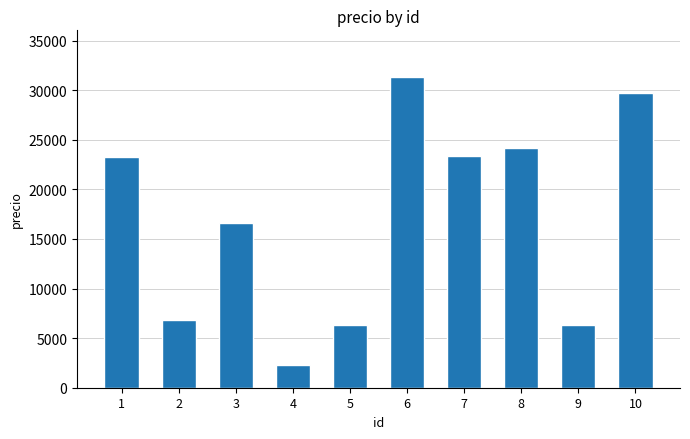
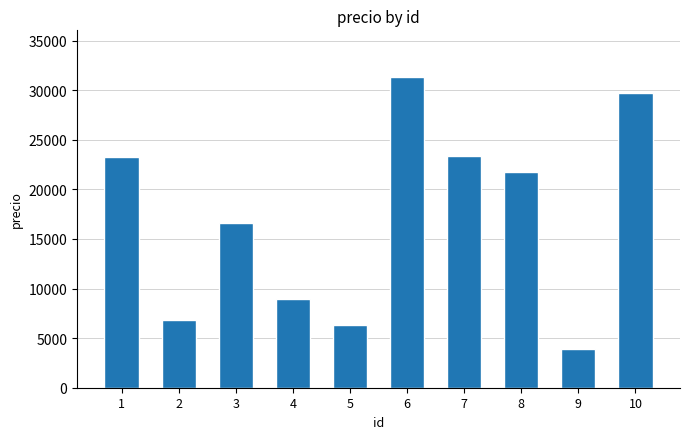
4: 2000 -> 9000
8: 24000 -> 22000
9: 6000 -> 4000
